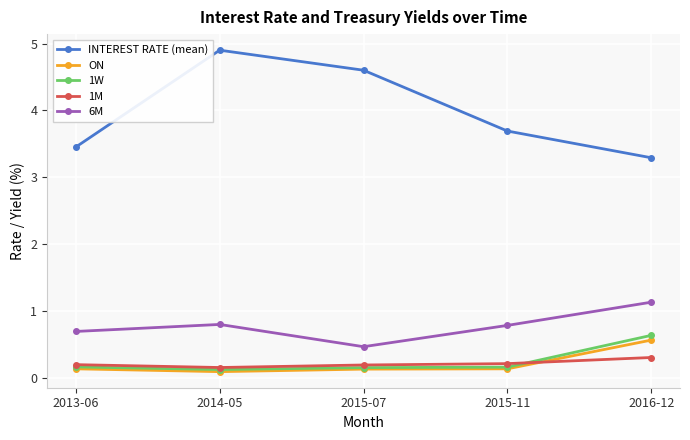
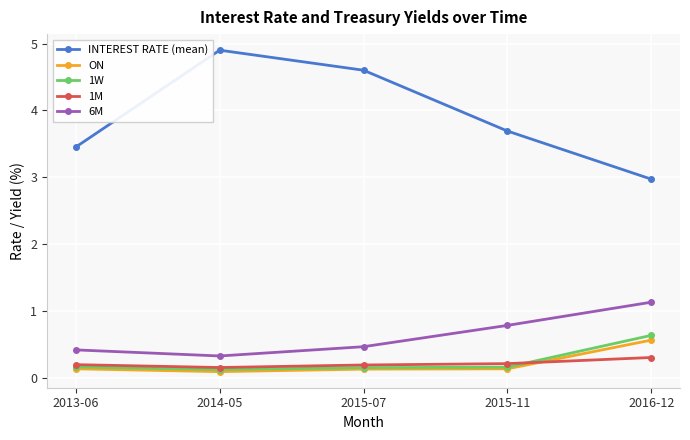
6M, 2013-06: 0.7 -> 0.4
6M, 2014-05: 0.8 -> 0.3
INTEREST RATE (mean), 2016-12: 3.3 -> 3.0
